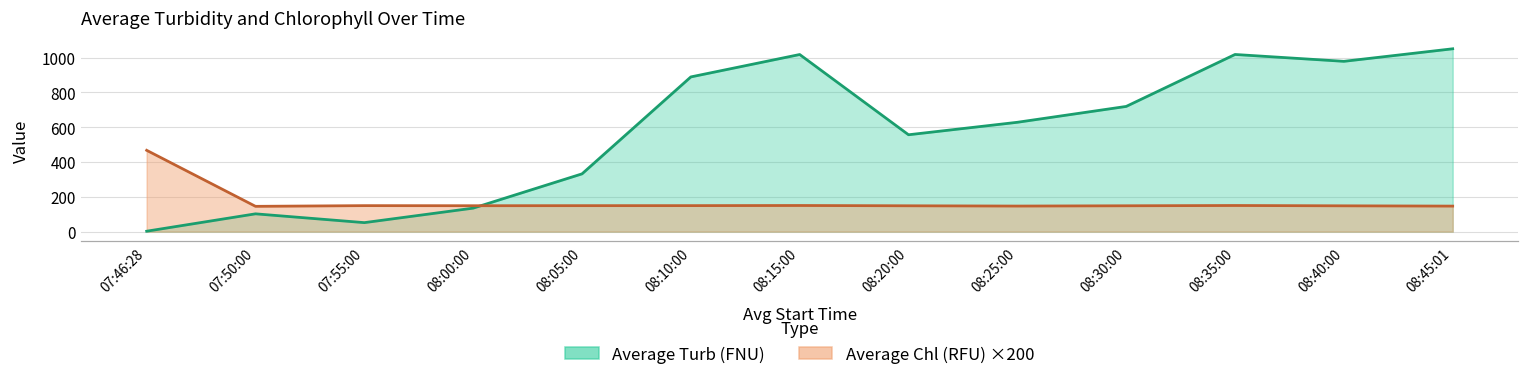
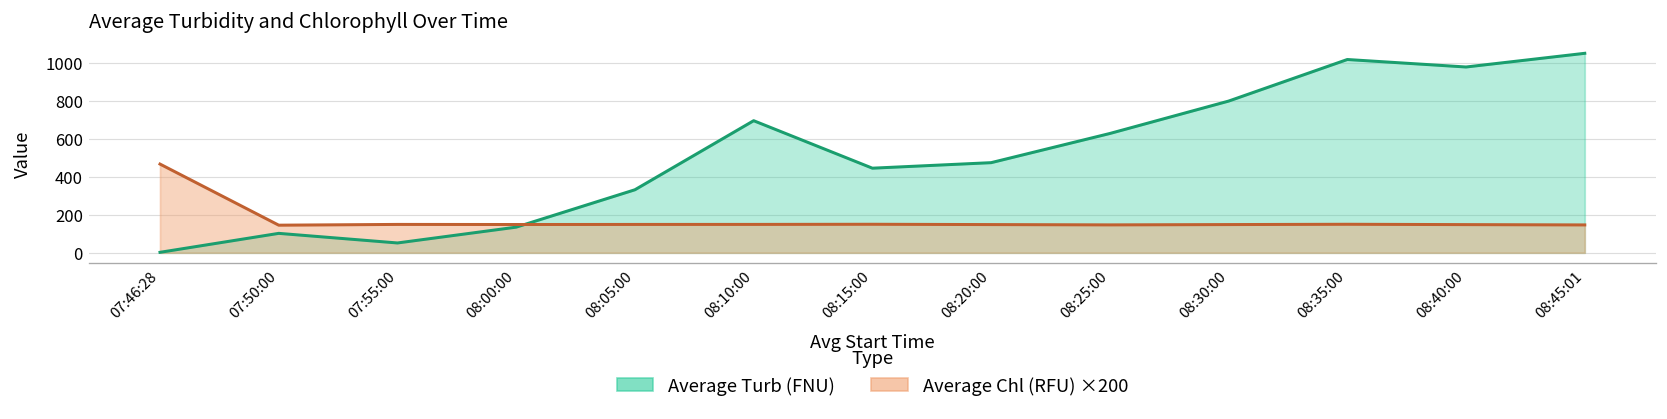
Average Turb (FNU), 08:10:00: 890 -> 700
Average Turb (FNU), 08:15:00: 1020 -> 450
Average Turb (FNU), 08:20:00: 560 -> 470
Average Turb (FNU), 08:30:00: 720 -> 800
